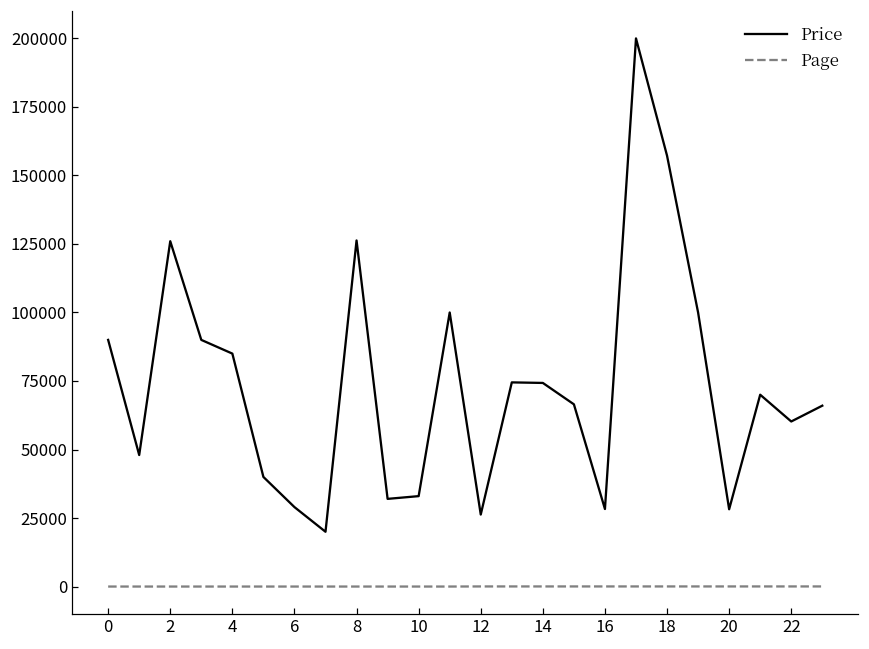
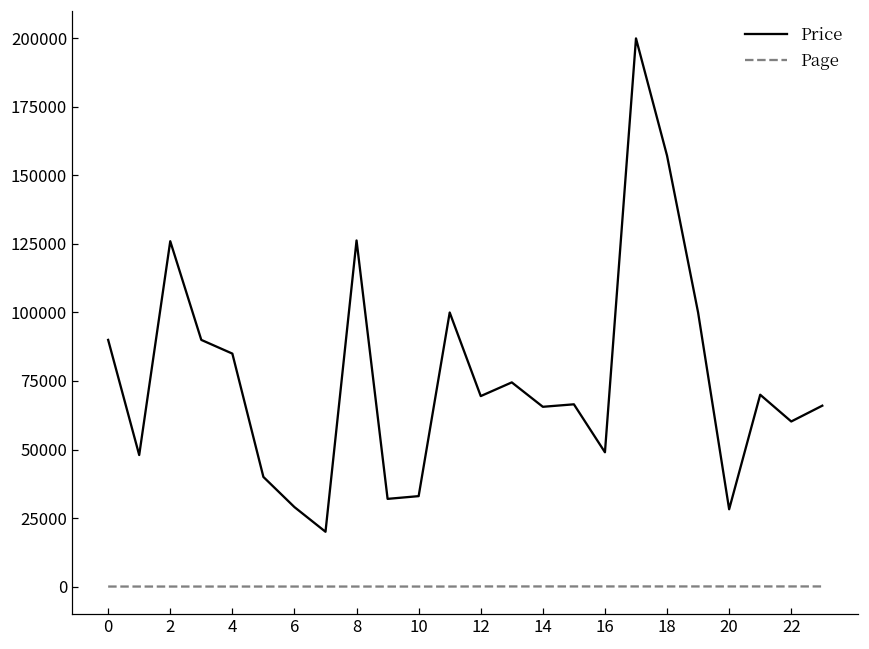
Price, 12: 26000 -> 69000
Price, 14: 74000 -> 66000
Price, 16: 28000 -> 49000
